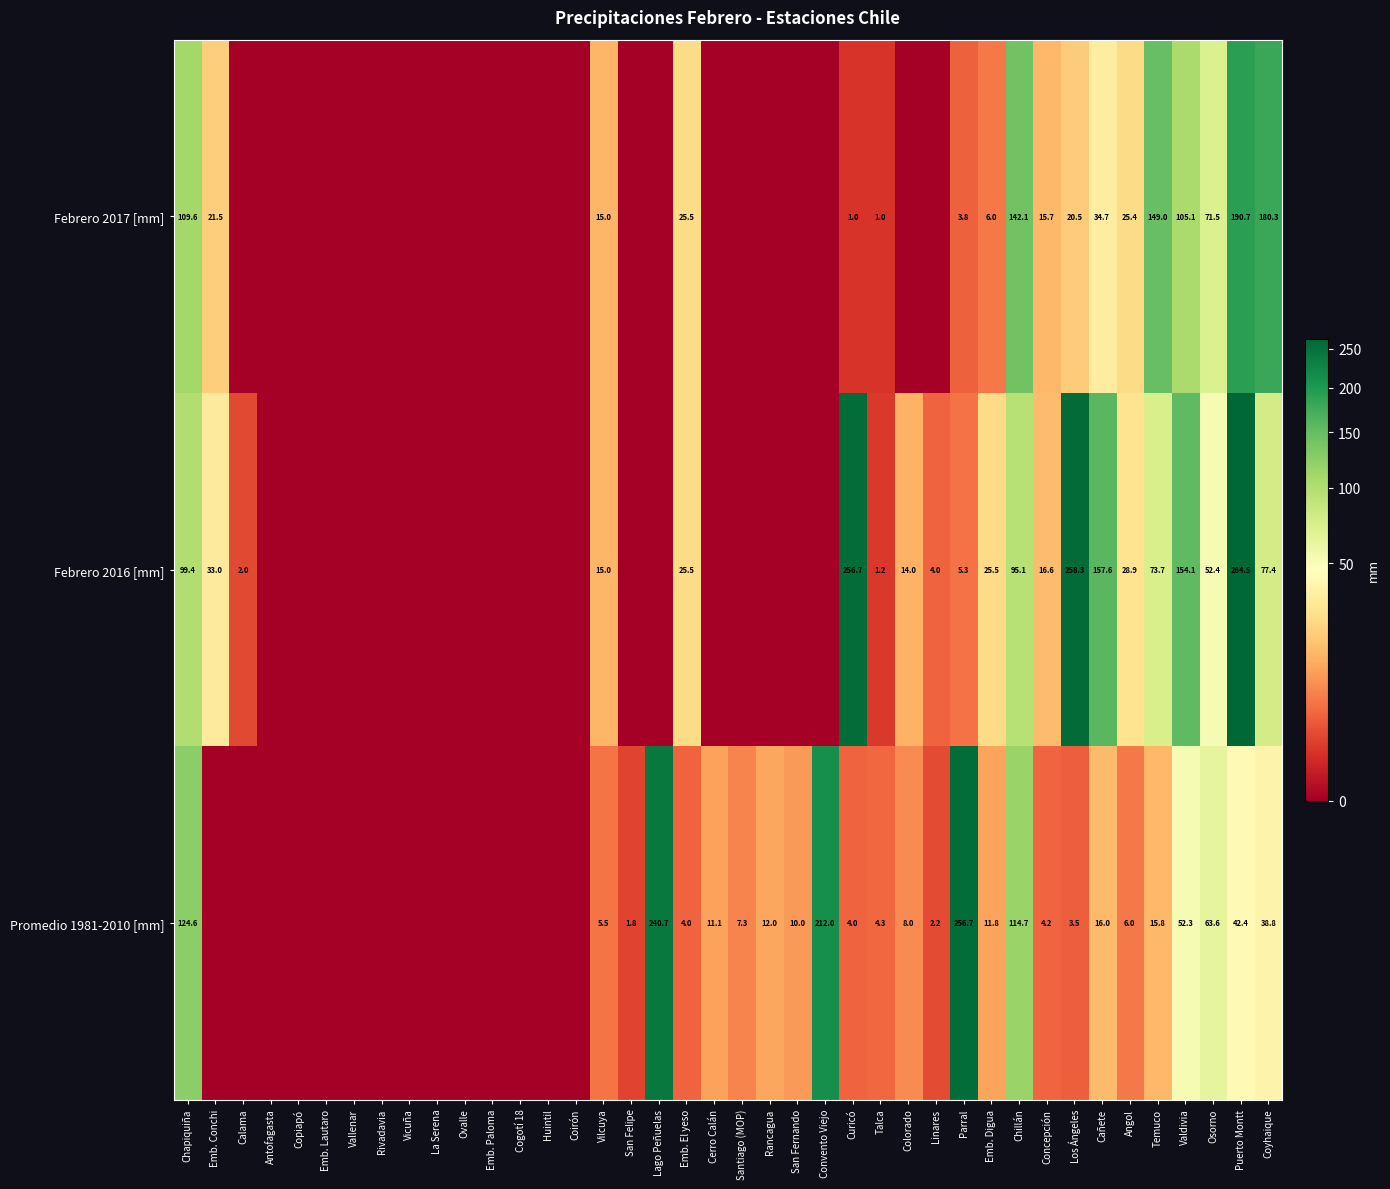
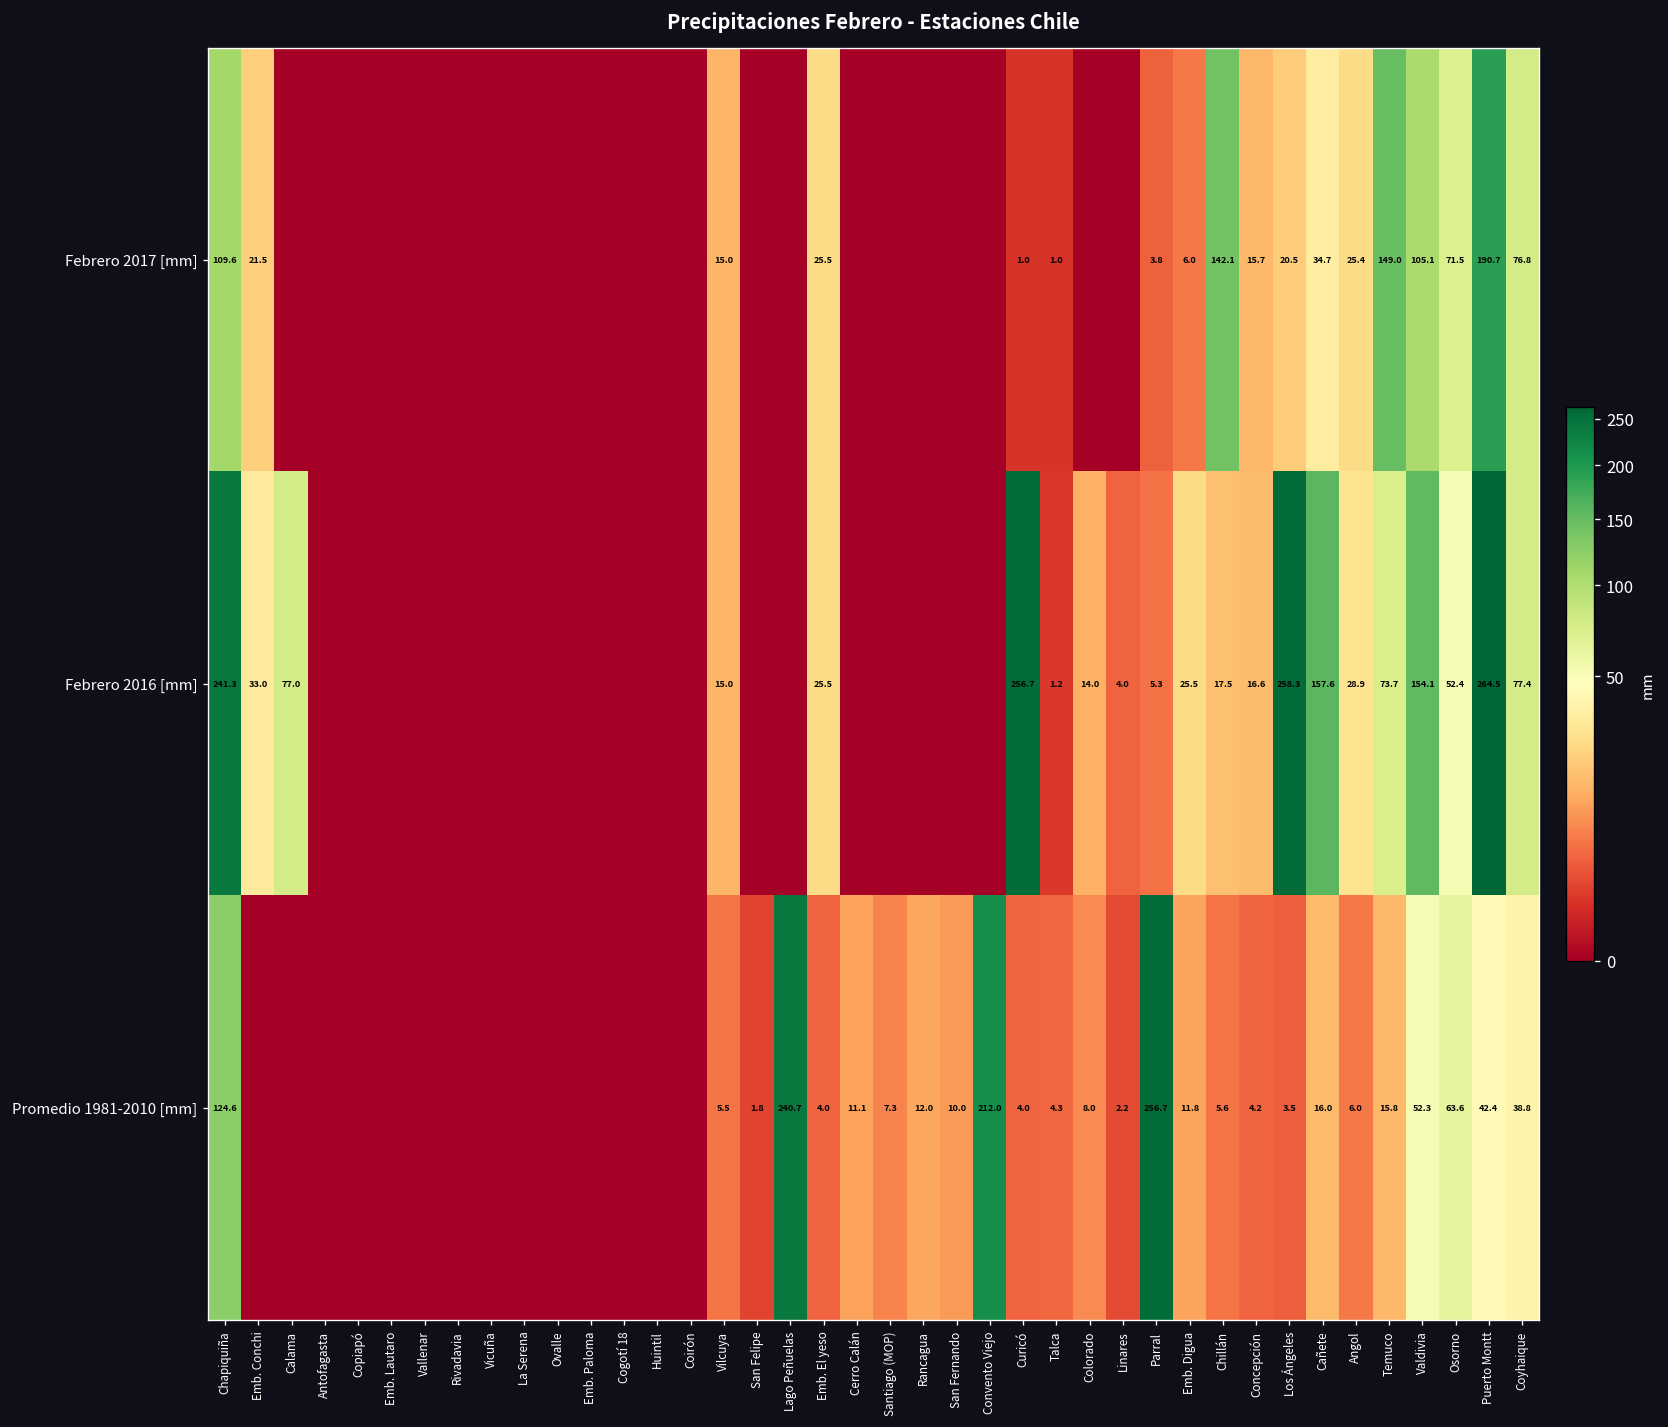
Febrero 2017 [mm], Coyhaique: 180.3 -> 76.8
Febrero 2016 [mm], Chapiquiña: 99.4 -> 241.3
Febrero 2016 [mm], Calama: 2.0 -> 77.0
Febrero 2016 [mm], Chillán: 95.1 -> 17.5
Promedio 1981-2010 [mm], Chillán: 114.7 -> 5.6
